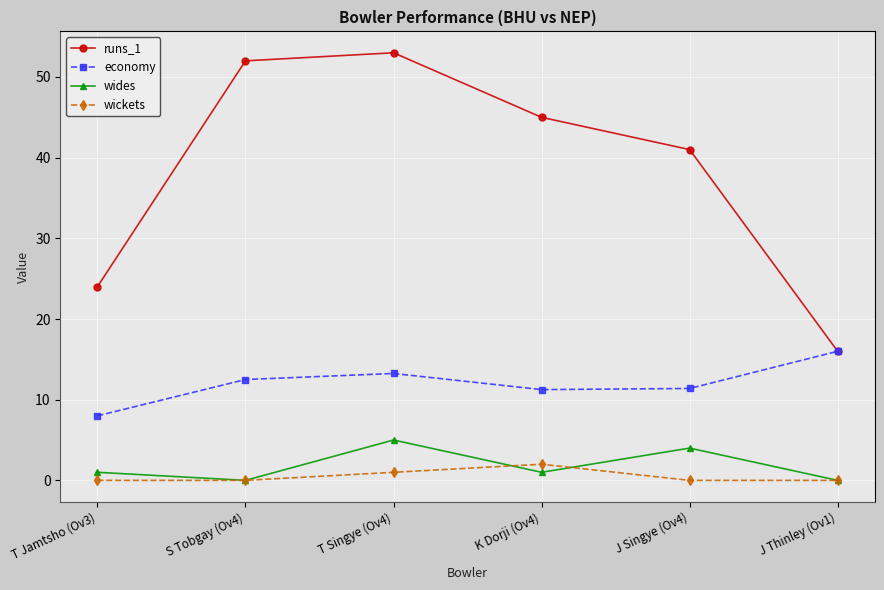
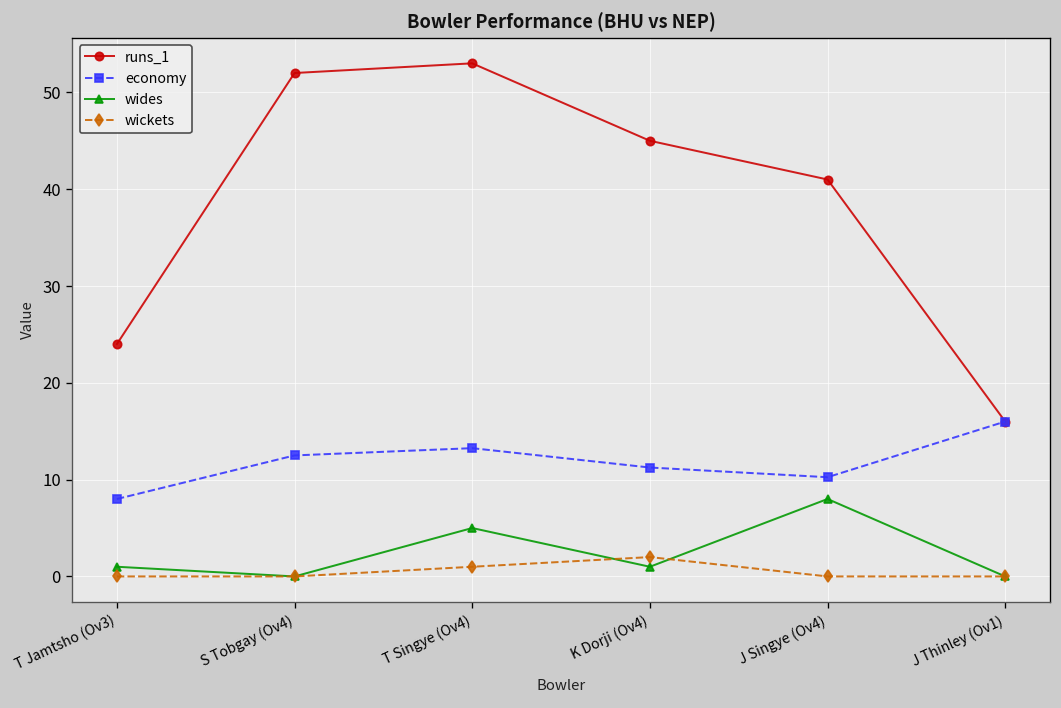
economy, J Singye (Ov4): 11 -> 10
wides, J Singye (Ov4): 4 -> 8
